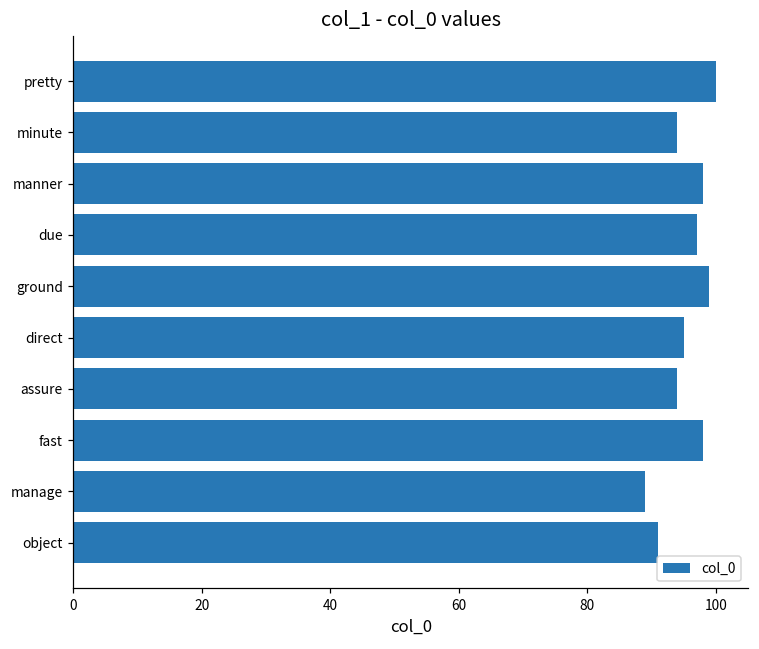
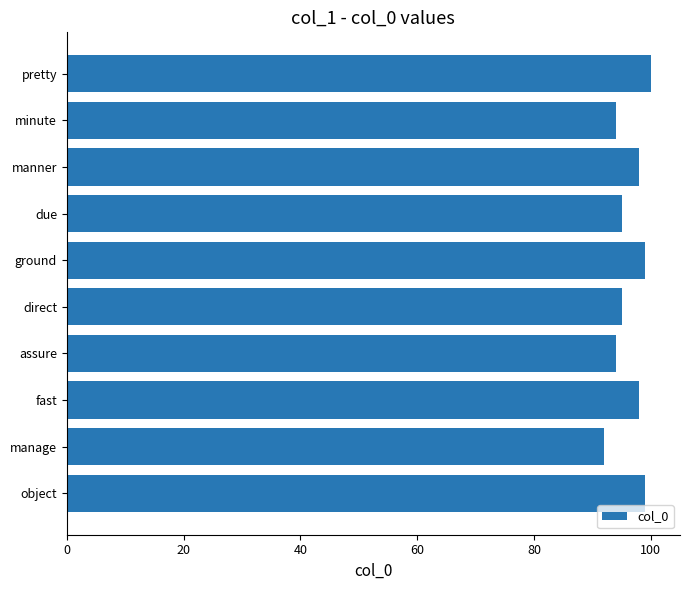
due: 97 -> 95
manage: 89 -> 92
object: 91 -> 99
